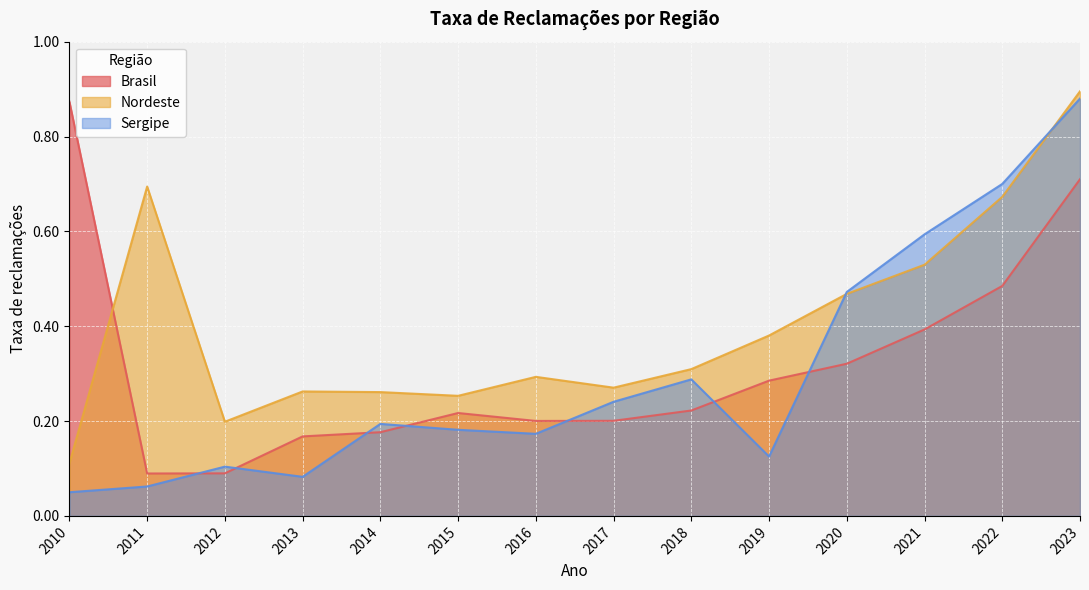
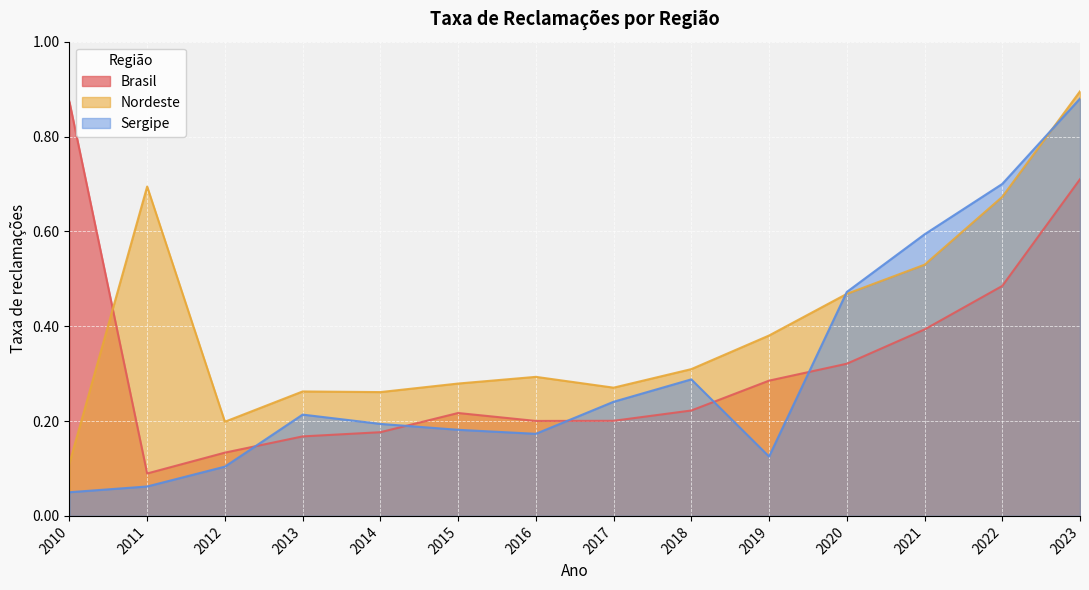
Brasil, 2012: 0.09 -> 0.13
Sergipe, 2013: 0.08 -> 0.21
Nordeste, 2015: 0.25 -> 0.28
